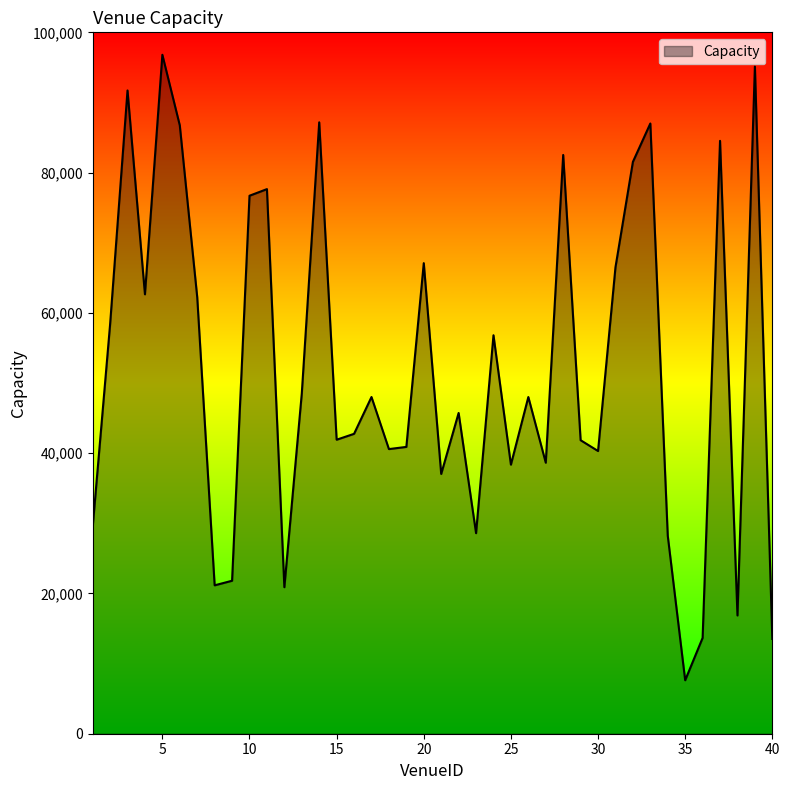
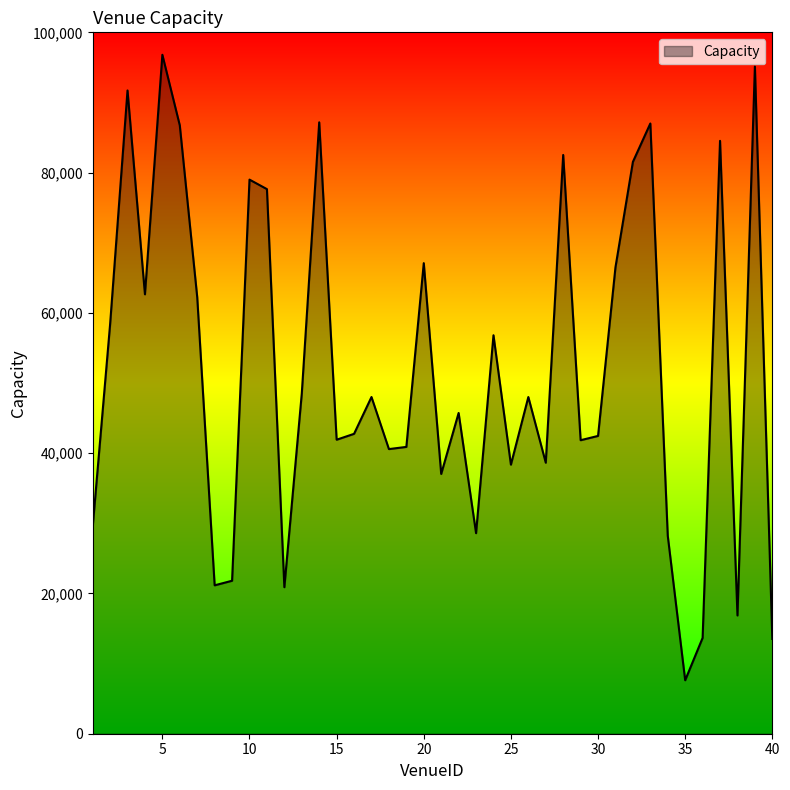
10: 77,000 -> 79,000
30: 40,000 -> 42,000
